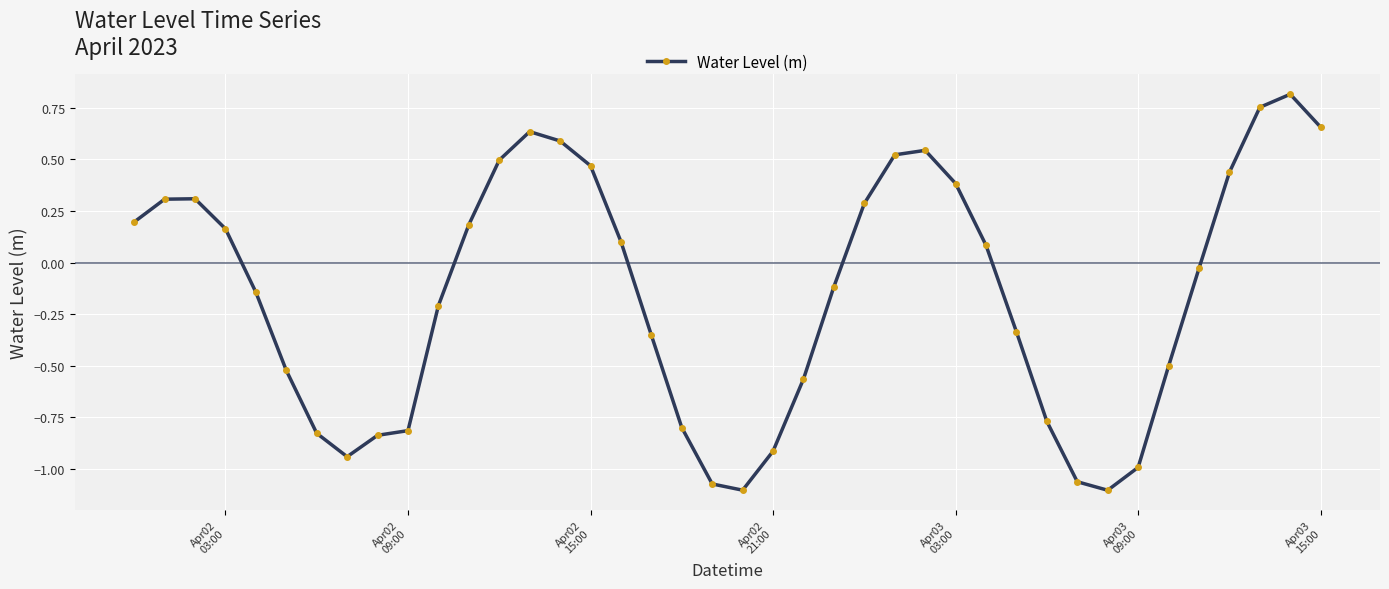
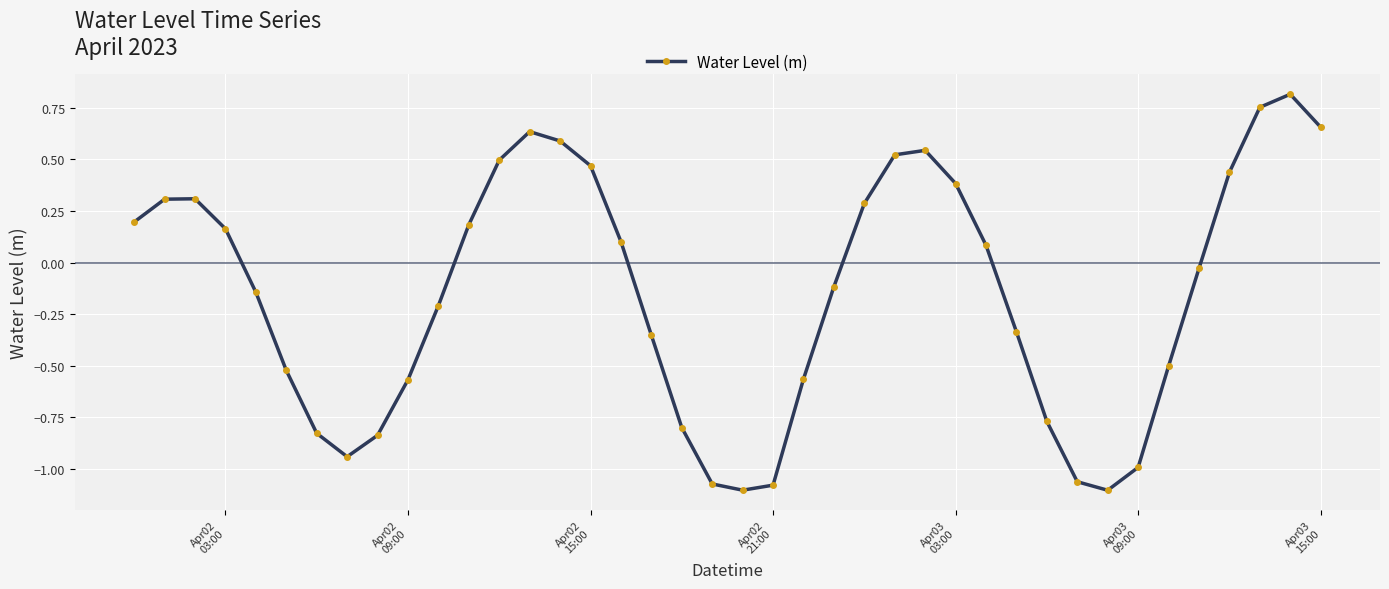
Apr02 09:00: -0.81 -> -0.57
Apr02 21:00: -0.91 -> -1.08
